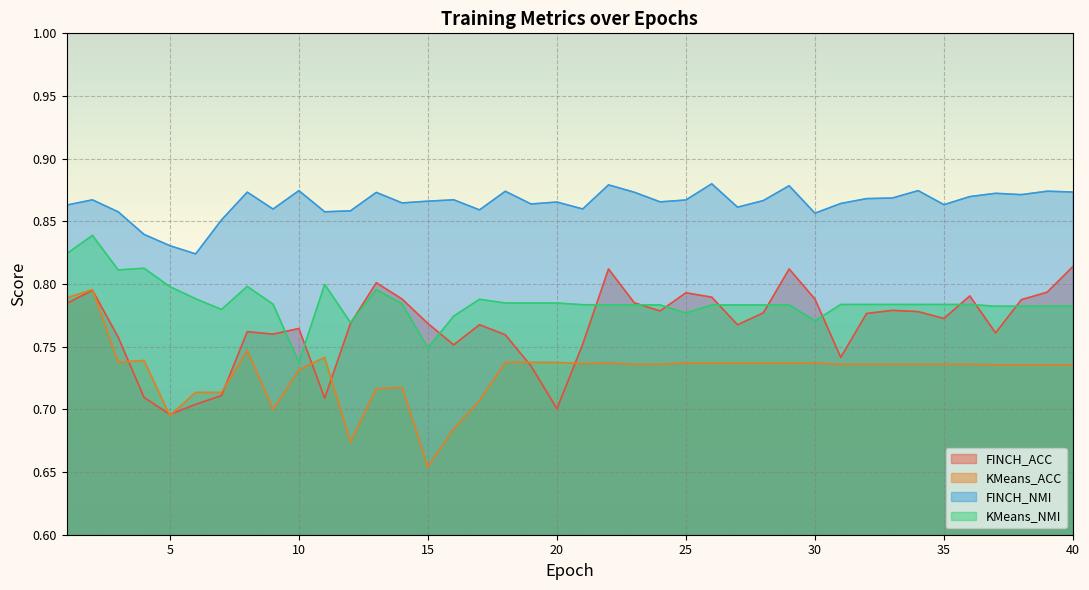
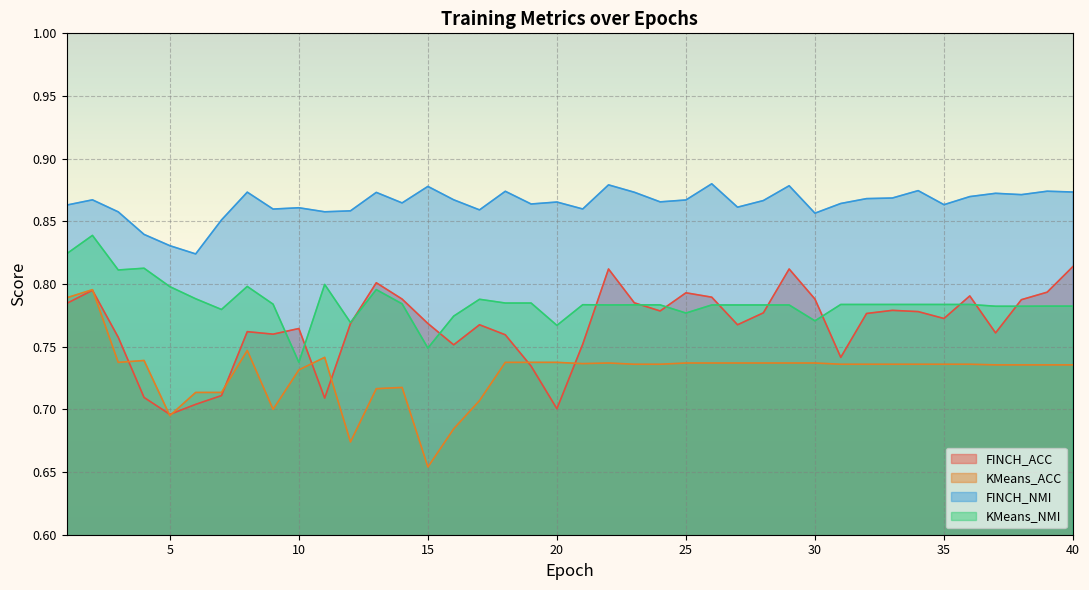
FINCH_NMI, 10: 0.874 -> 0.861
FINCH_NMI, 15: 0.866 -> 0.878
KMeans_NMI, 20: 0.785 -> 0.767
